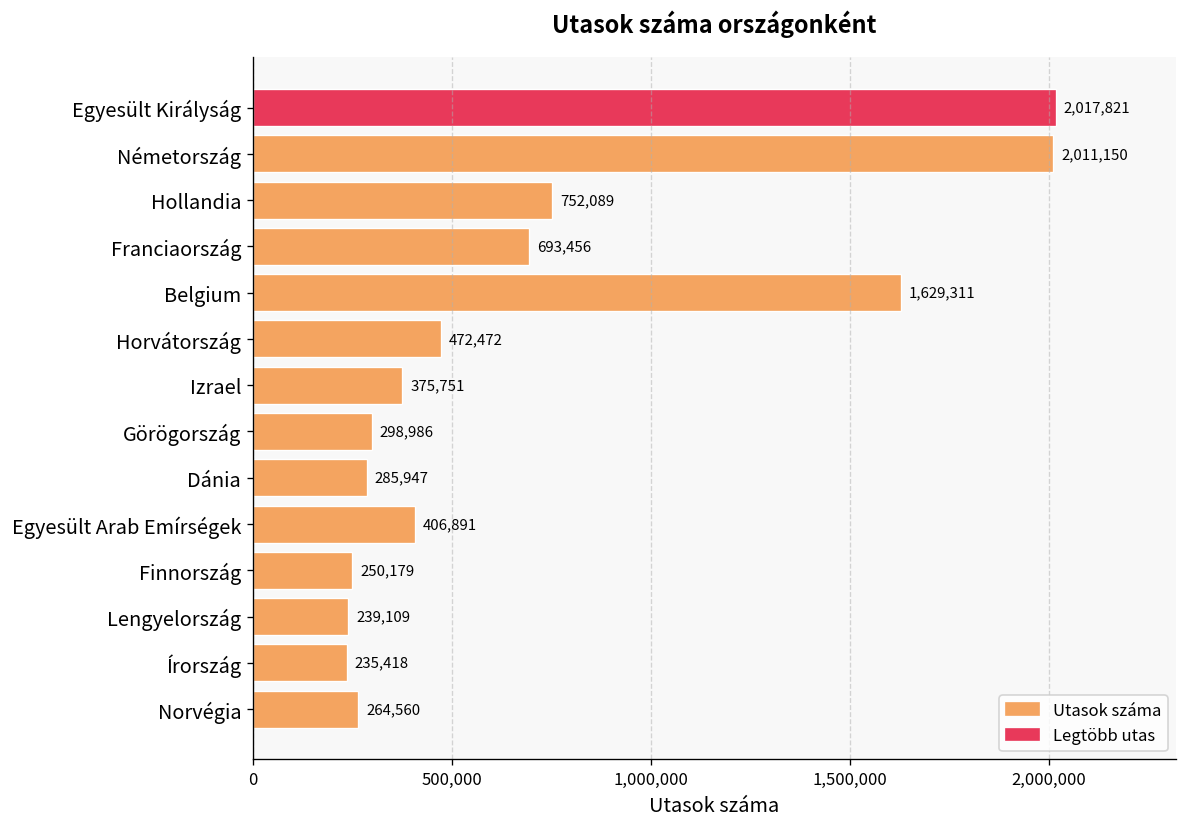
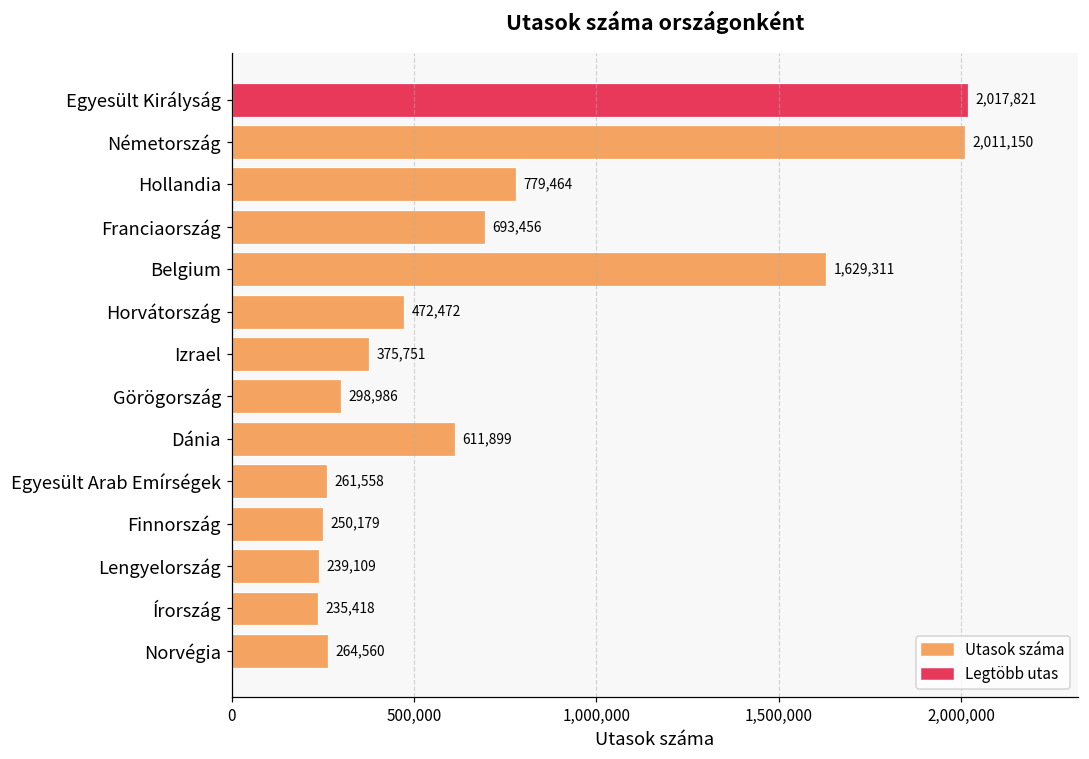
Hollandia: 752,089 -> 779,464
Dánia: 285,947 -> 611,899
Egyesült Arab Emírségek: 406,891 -> 261,558
